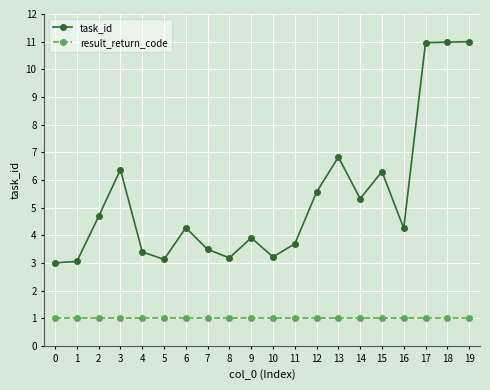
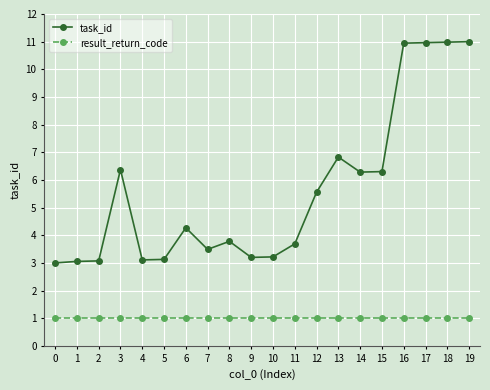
task_id, 2: 4.7 -> 3.1
task_id, 4: 3.4 -> 3.1
task_id, 8: 3.2 -> 3.8
task_id, 9: 3.9 -> 3.2
task_id, 14: 5.3 -> 6.3
task_id, 16: 4.3 -> 10.9
